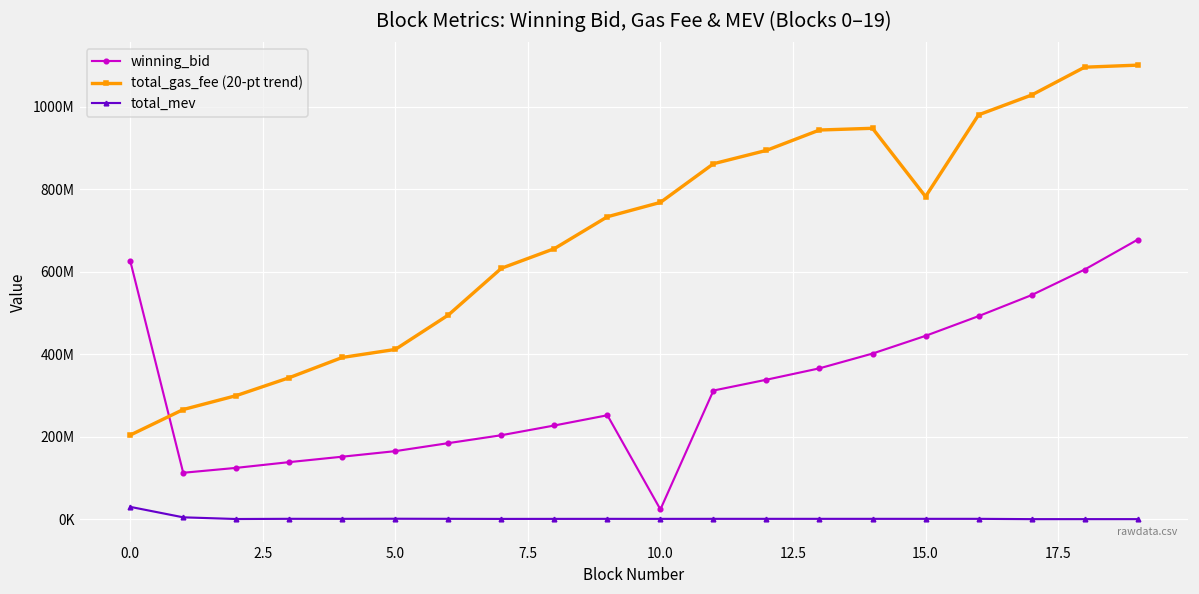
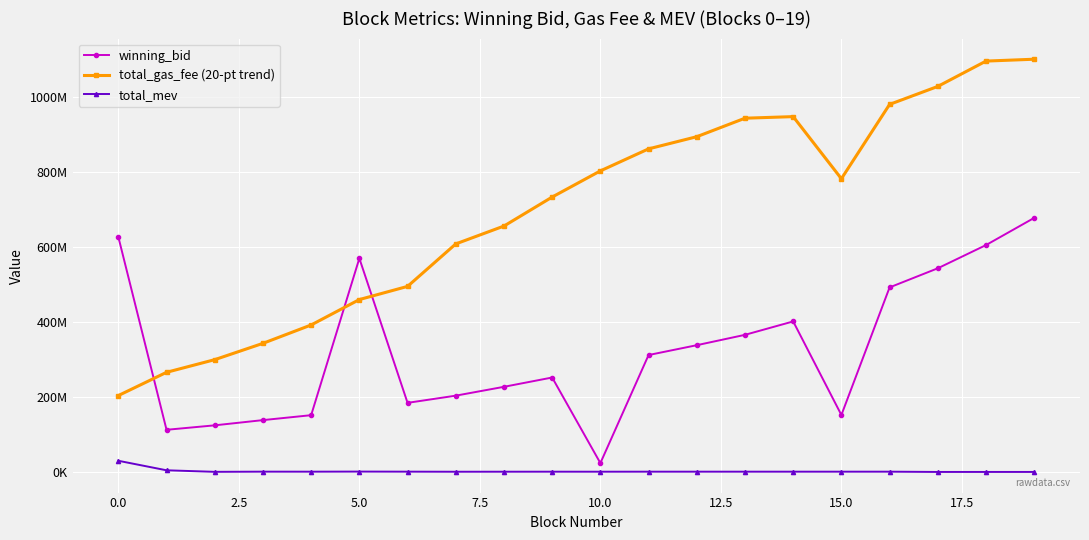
winning_bid, 5.0: 170000000 -> 570000000
total_gas_fee (20-pt trend), 5.0: 410000000 -> 460000000
total_gas_fee (20-pt trend), 10.0: 770000000 -> 800000000
winning_bid, 15.0: 440000000 -> 150000000
